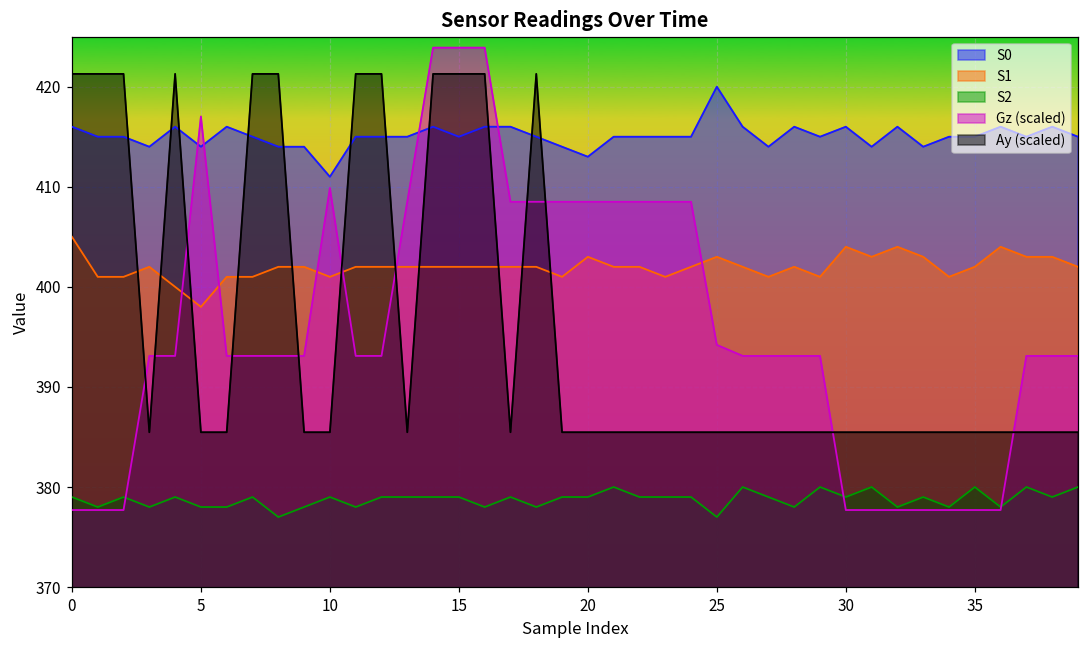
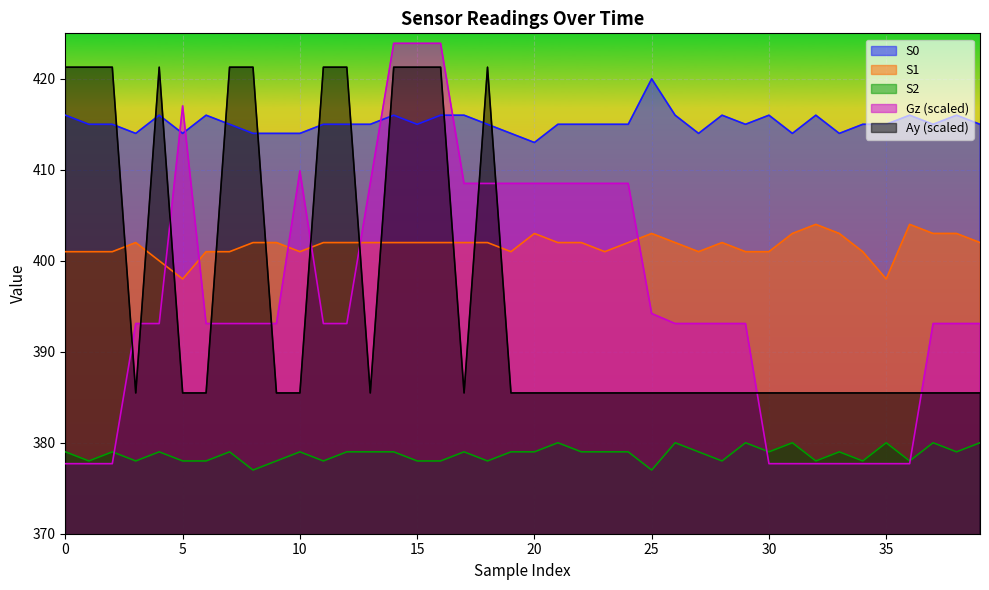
S1, 0: 405 -> 401
S0, 10: 411 -> 414
S2, 15: 379 -> 378
S1, 30: 404 -> 401
S1, 35: 402 -> 398
